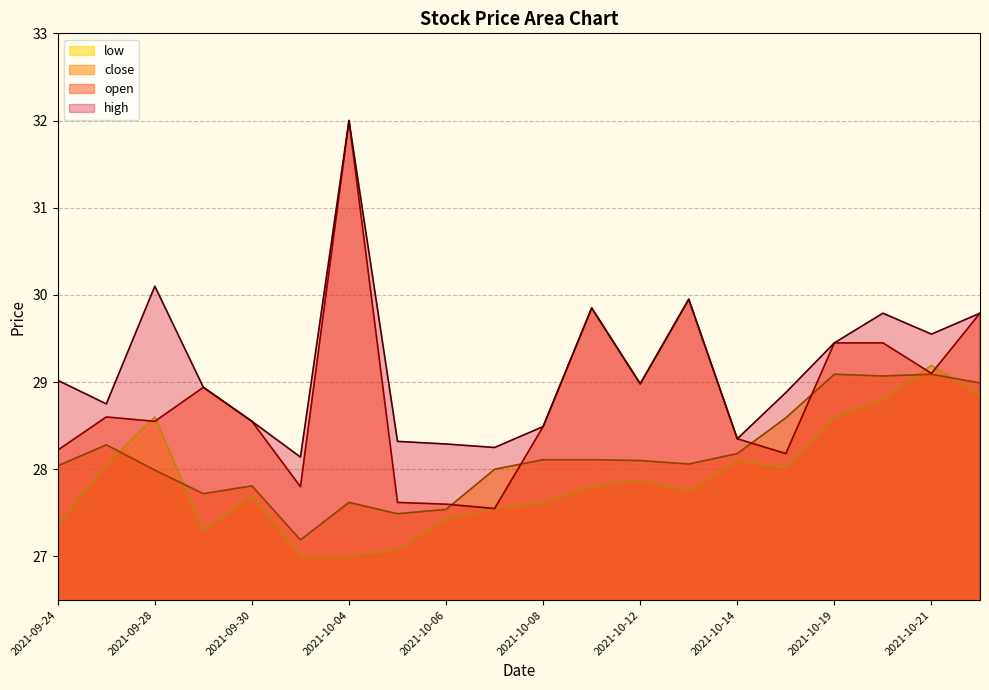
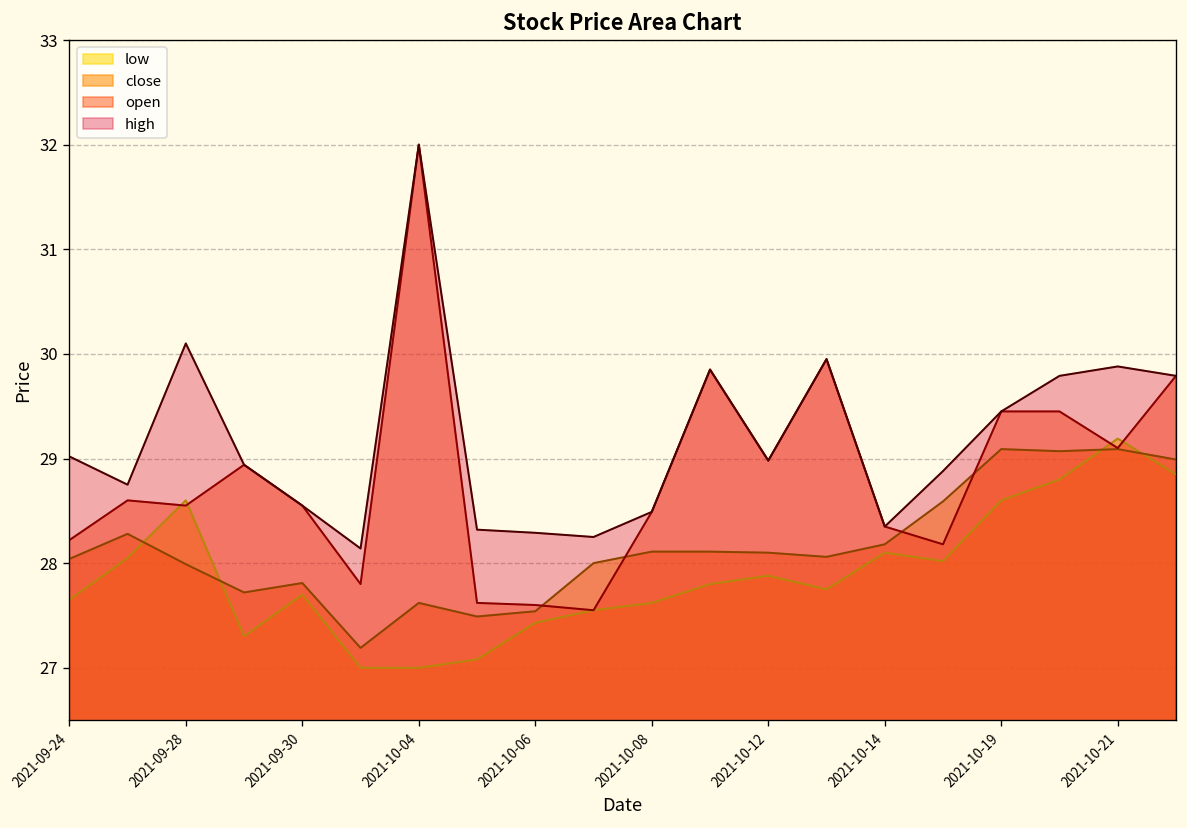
low, 2021-09-24: 27.4 -> 27.7
high, 2021-10-21: 29.6 -> 29.9
